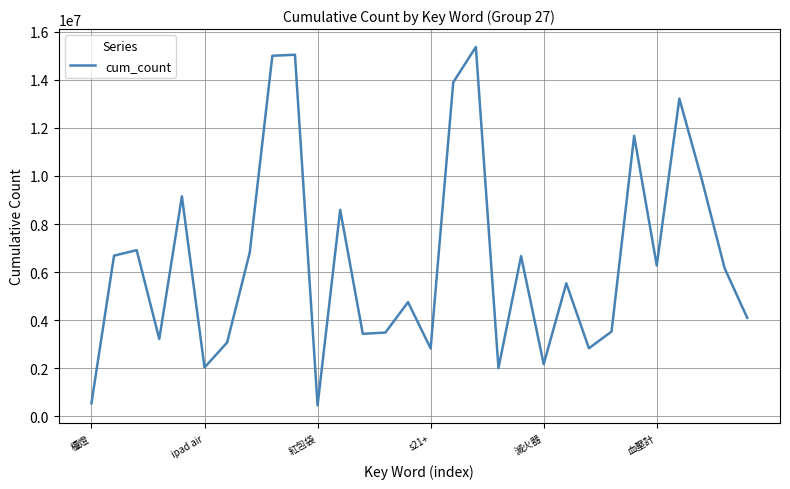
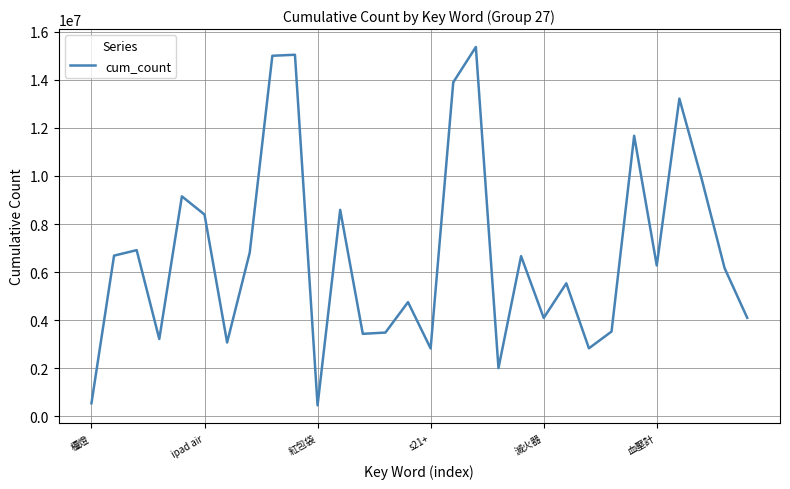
ipad air: 2000000 -> 8400000
滅火器: 2200000 -> 4100000
